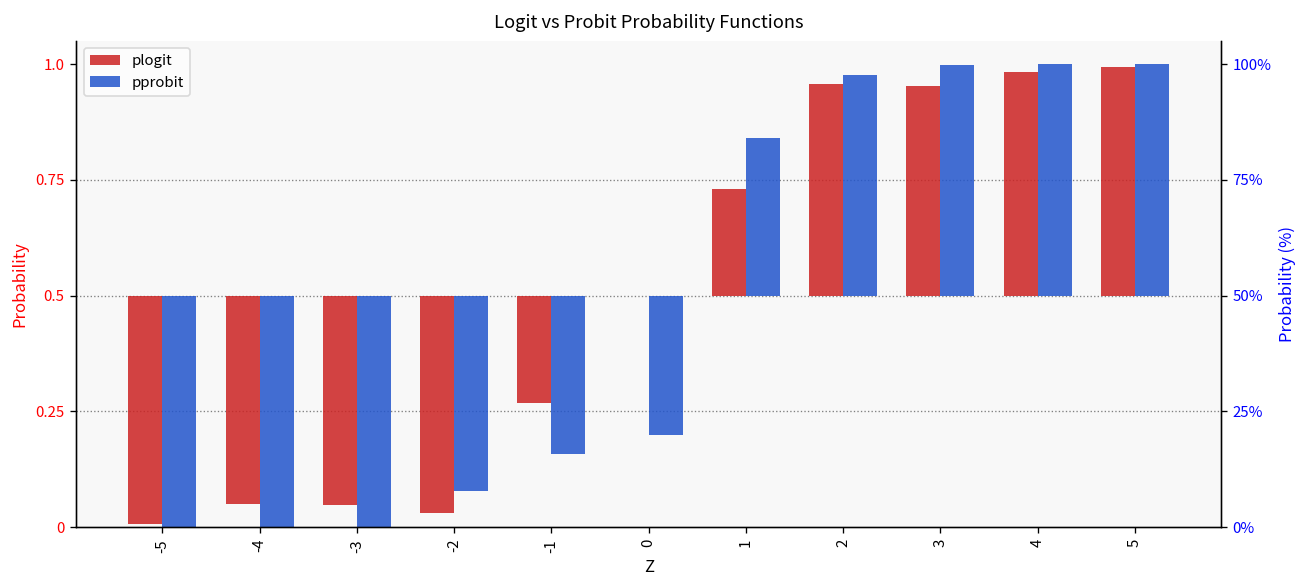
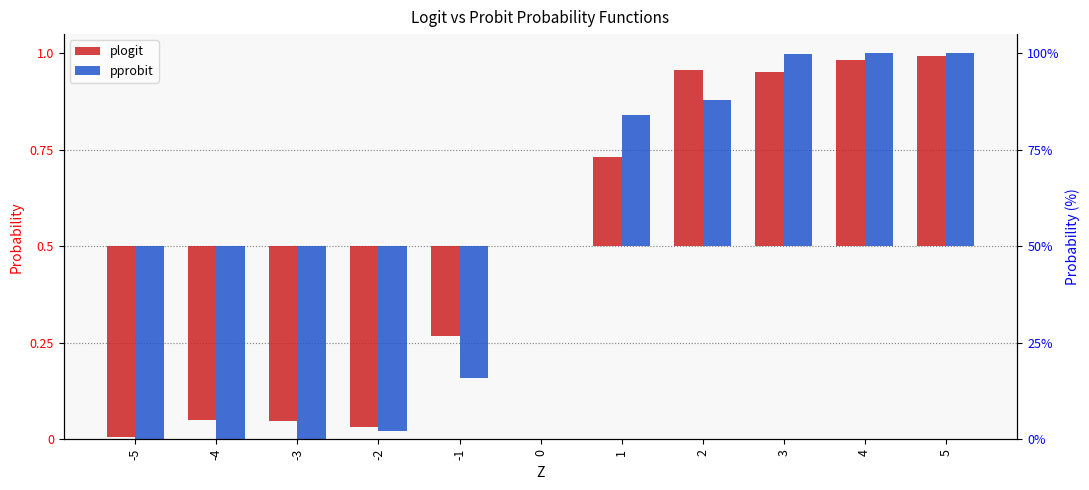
pprobit, -2: 0.08 -> 0.02
pprobit, 0: 0.2 -> 0.5
pprobit, 2: 0.98 -> 0.88
